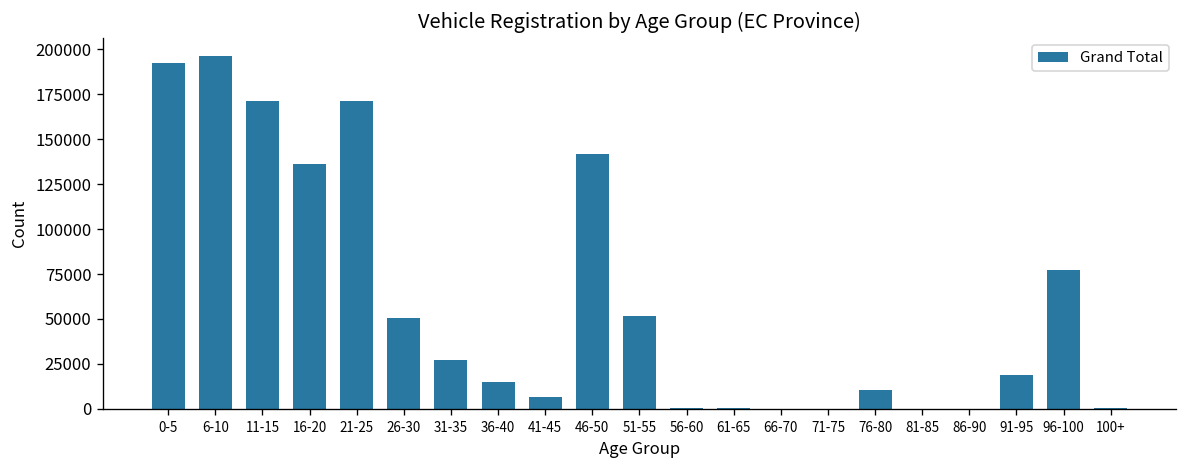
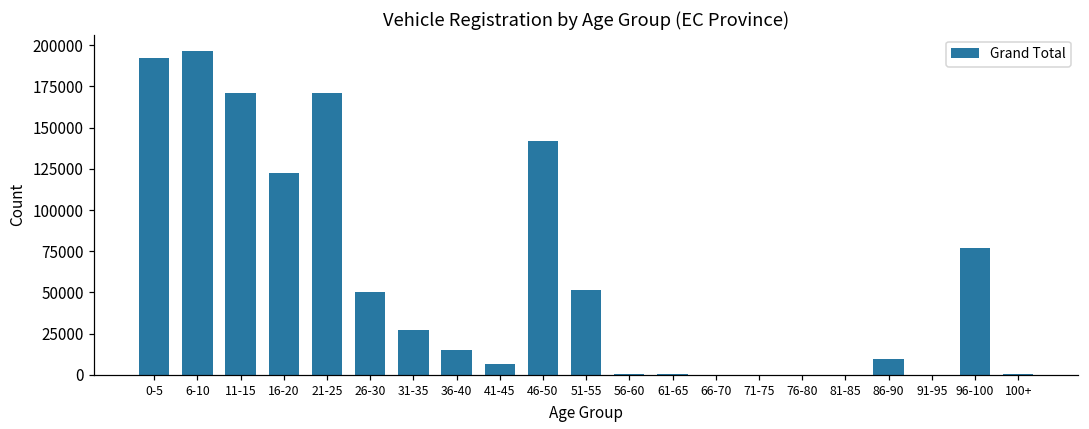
16-20: 136000 -> 122000
76-80: 10000 -> 0
86-90: 0 -> 9000
91-95: 19000 -> 0
